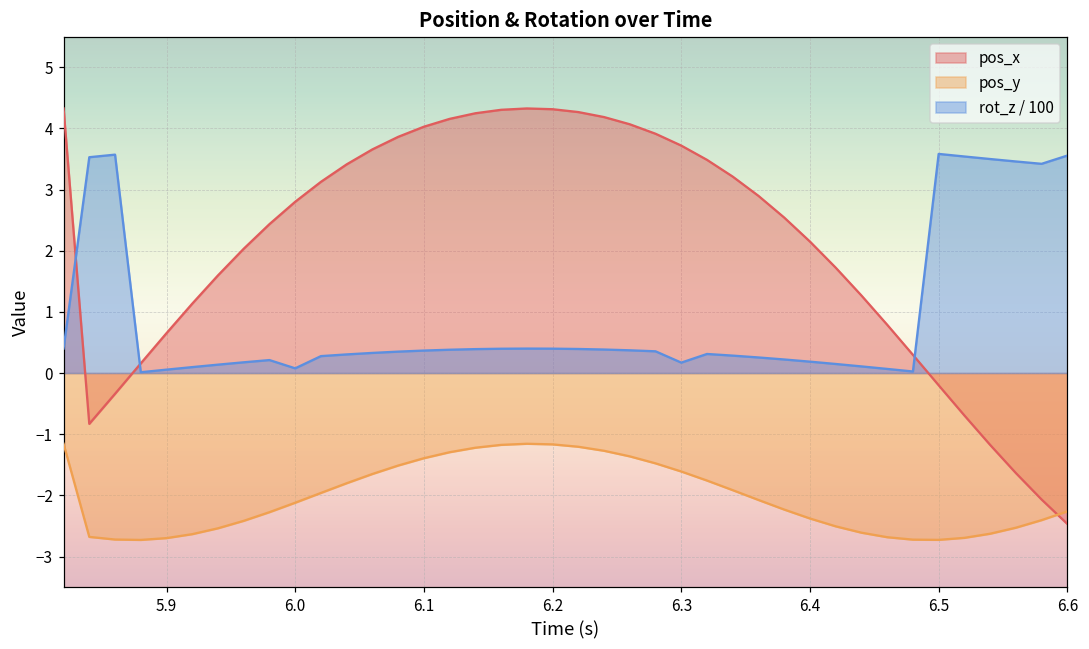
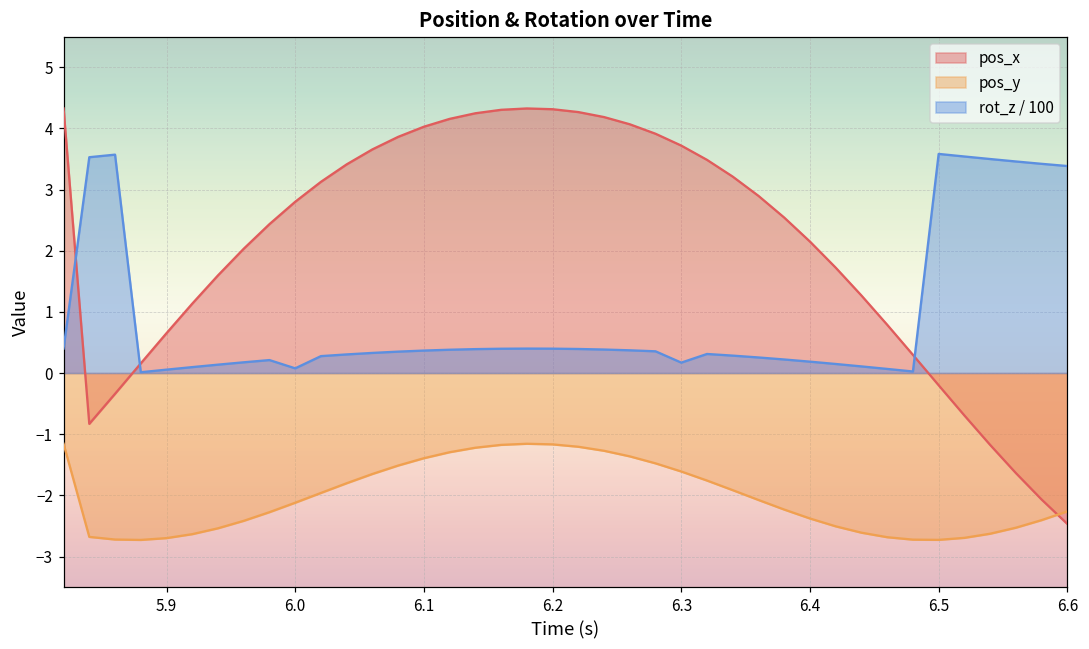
rot_z / 100, 6.6: 3.6 -> 3.4
